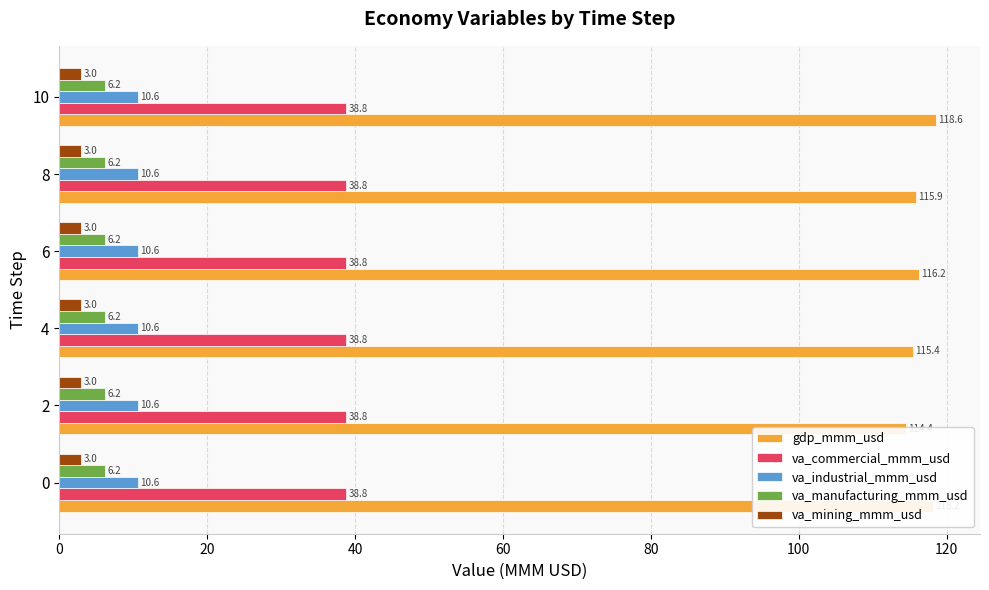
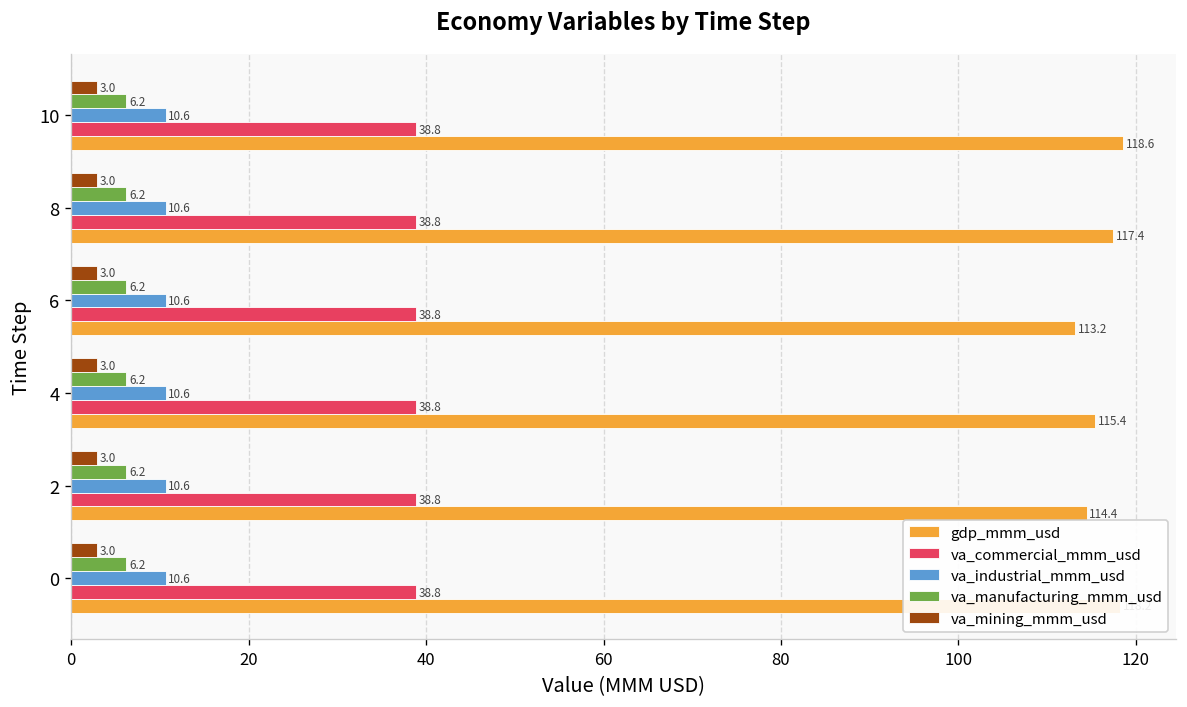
gdp_mmm_usd, 8: 115.9 -> 117.4
gdp_mmm_usd, 6: 116.2 -> 113.2
